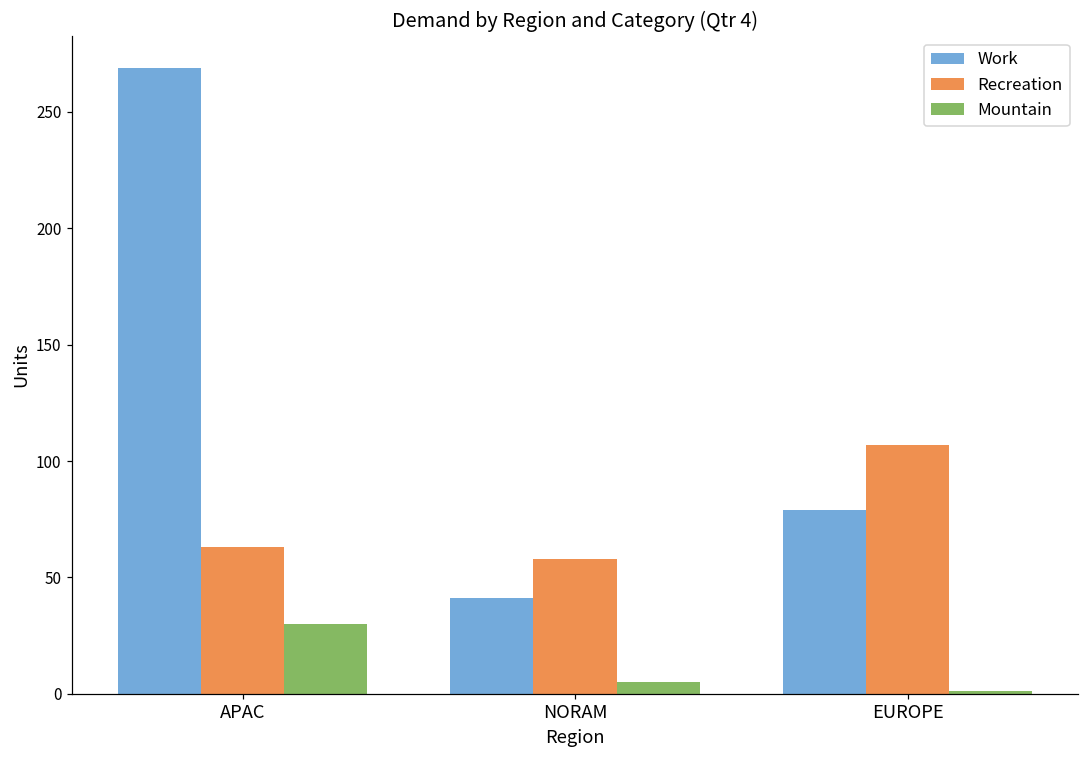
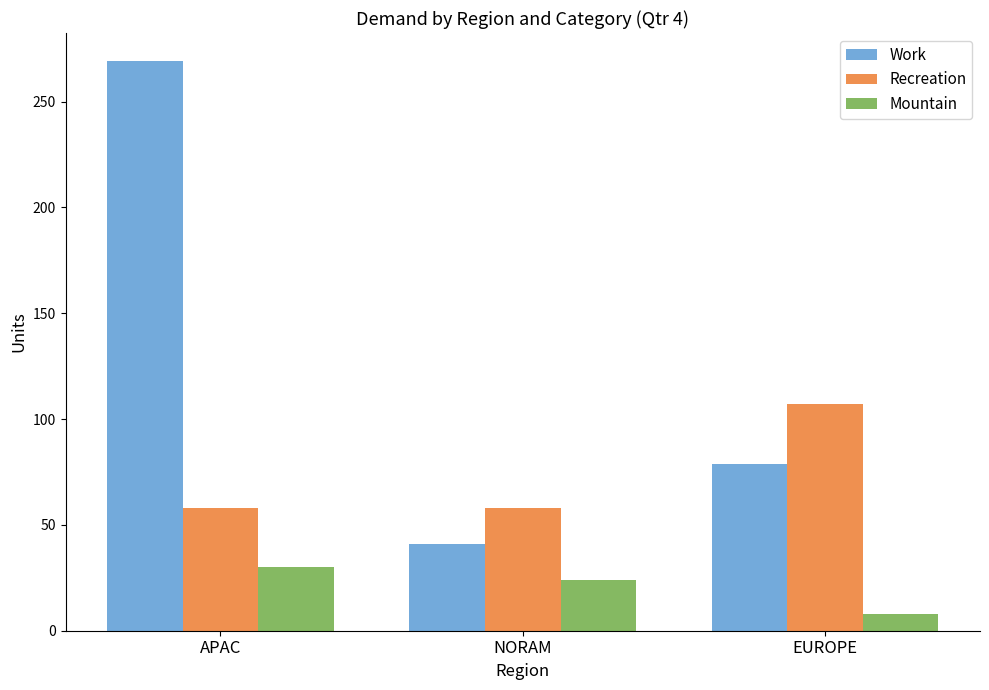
Recreation, APAC: 63 -> 58
Mountain, NORAM: 5 -> 24
Mountain, EUROPE: 1 -> 8
